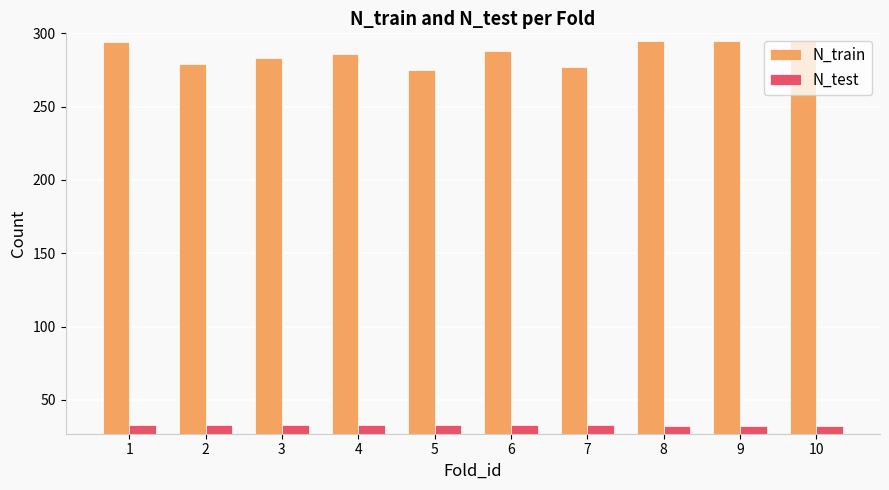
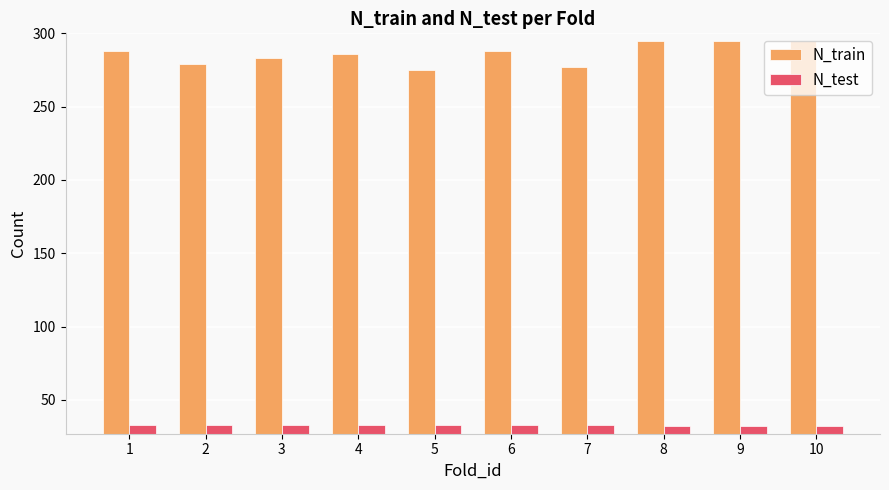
N_train, 1: 294 -> 288
